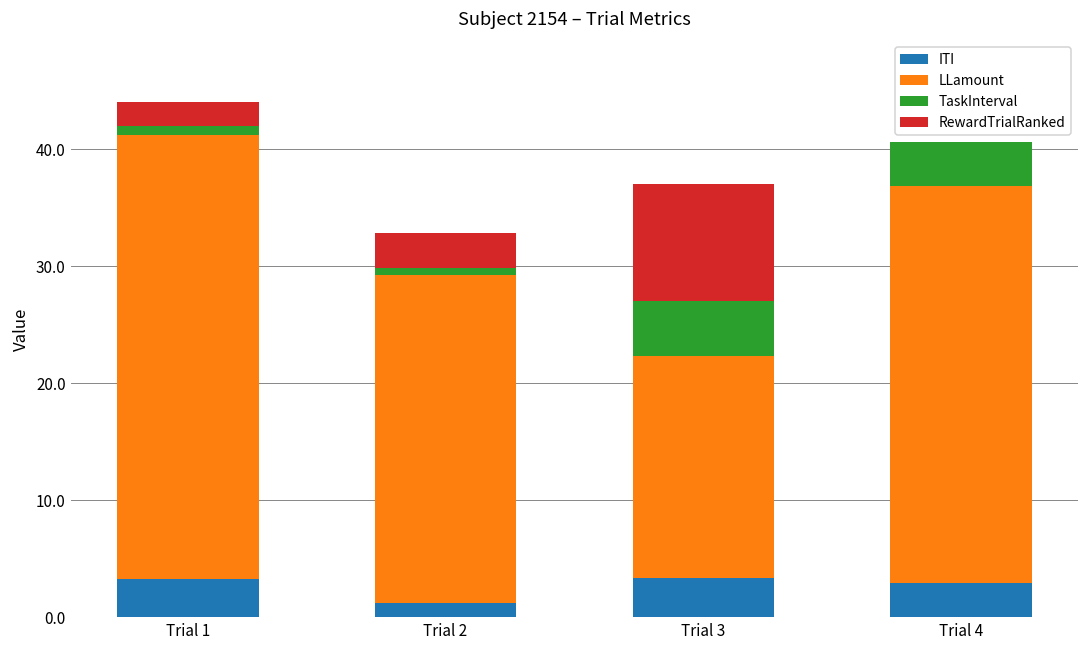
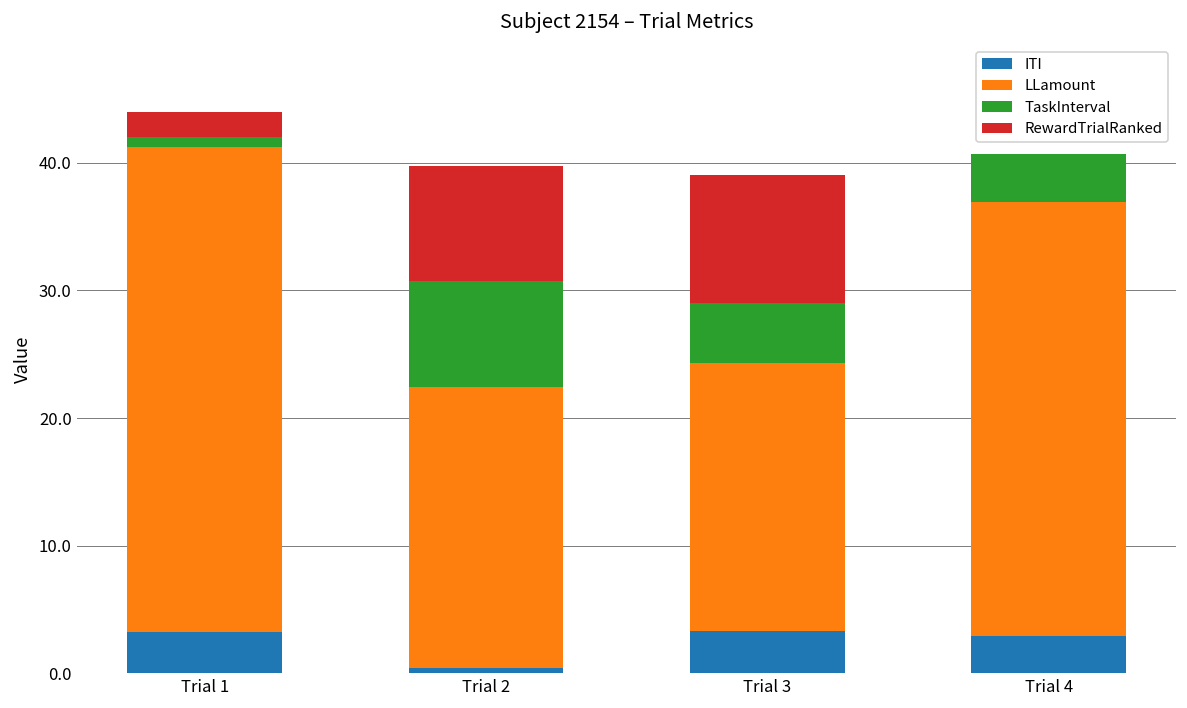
ITI, Trial 2: 1.2 -> 0.4
LLamount, Trial 2: 28 -> 22
TaskInterval, Trial 2: 0.6 -> 8.4
RewardTrialRanked, Trial 2: 3 -> 9
LLamount, Trial 3: 19 -> 21
